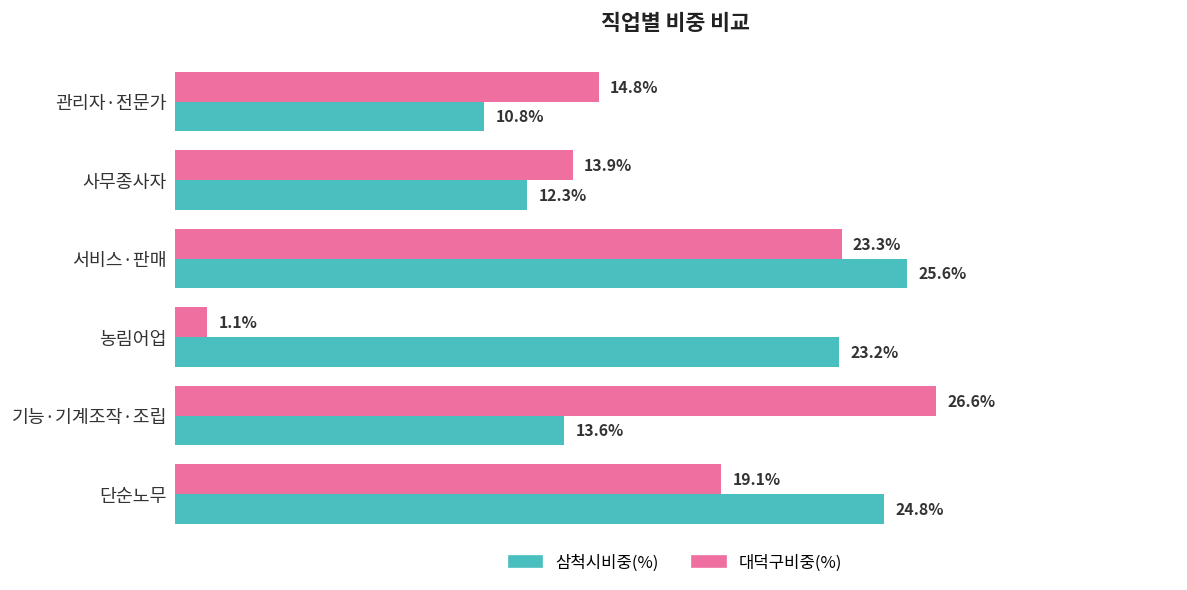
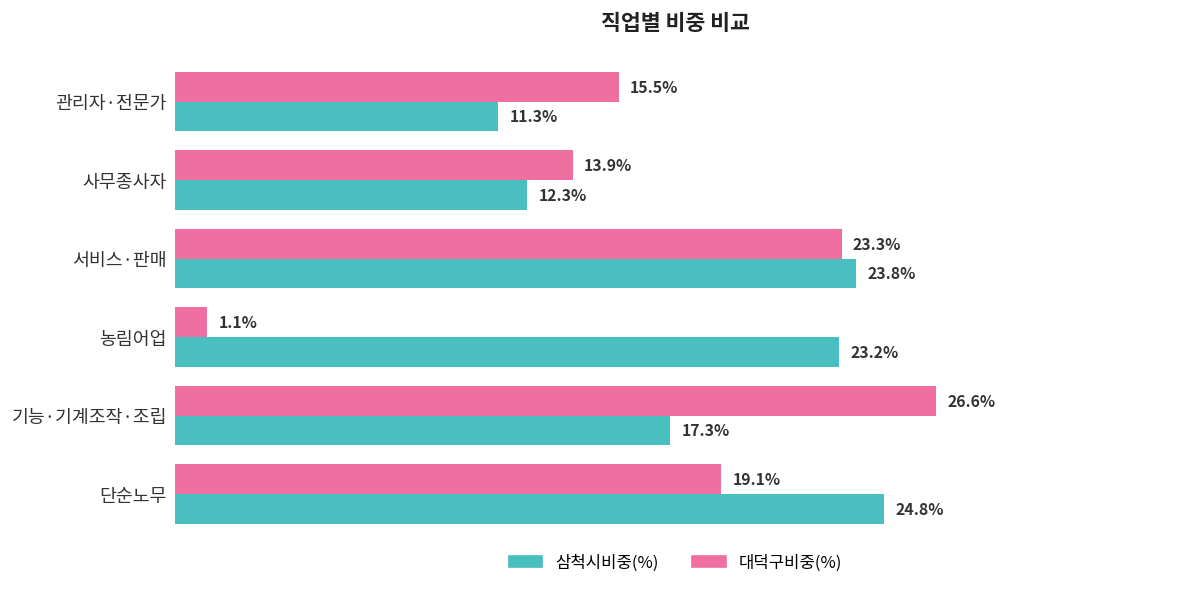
대덕구비중(%), 관리자·전문가: 14.8% -> 15.5%
삼척시비중(%), 관리자·전문가: 10.8% -> 11.3%
삼척시비중(%), 서비스·판매: 25.6% -> 23.8%
삼척시비중(%), 기능·기계조작·조립: 13.6% -> 17.3%
